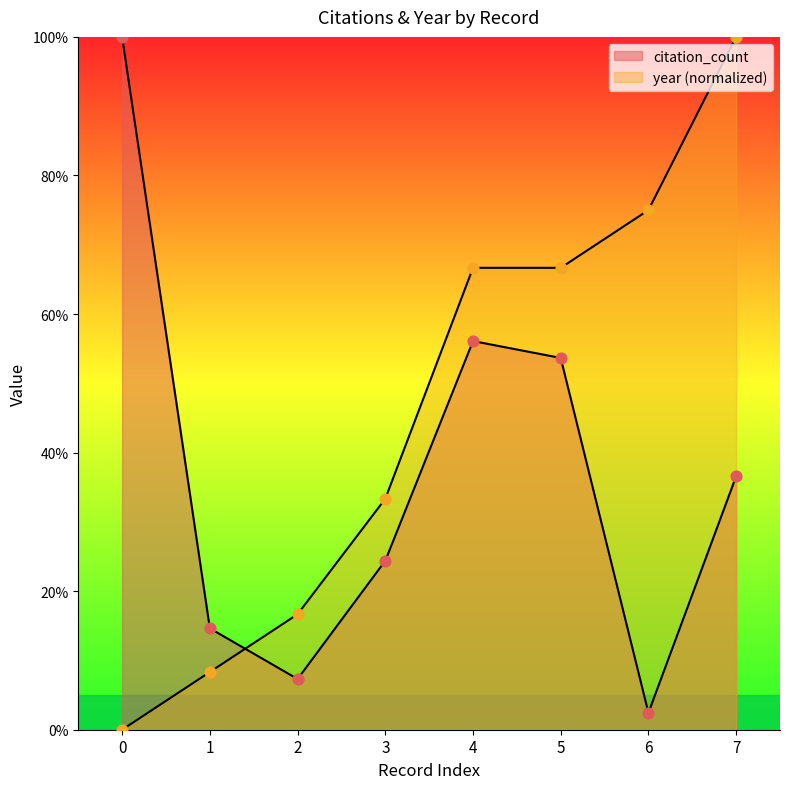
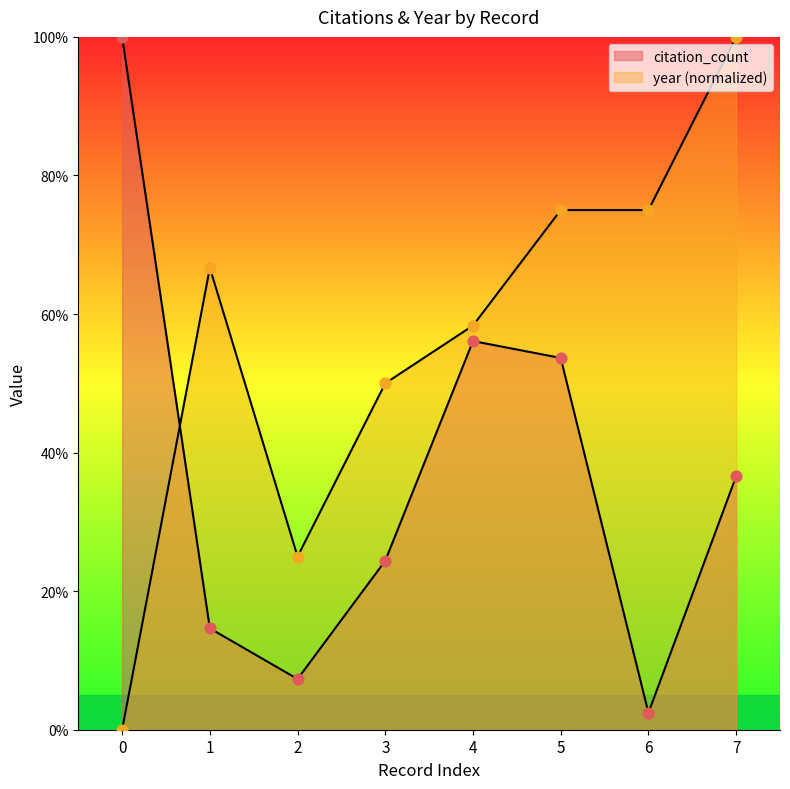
year (normalized), 1: 8% -> 67%
year (normalized), 2: 17% -> 25%
year (normalized), 3: 33% -> 50%
year (normalized), 4: 67% -> 58%
year (normalized), 5: 67% -> 75%
